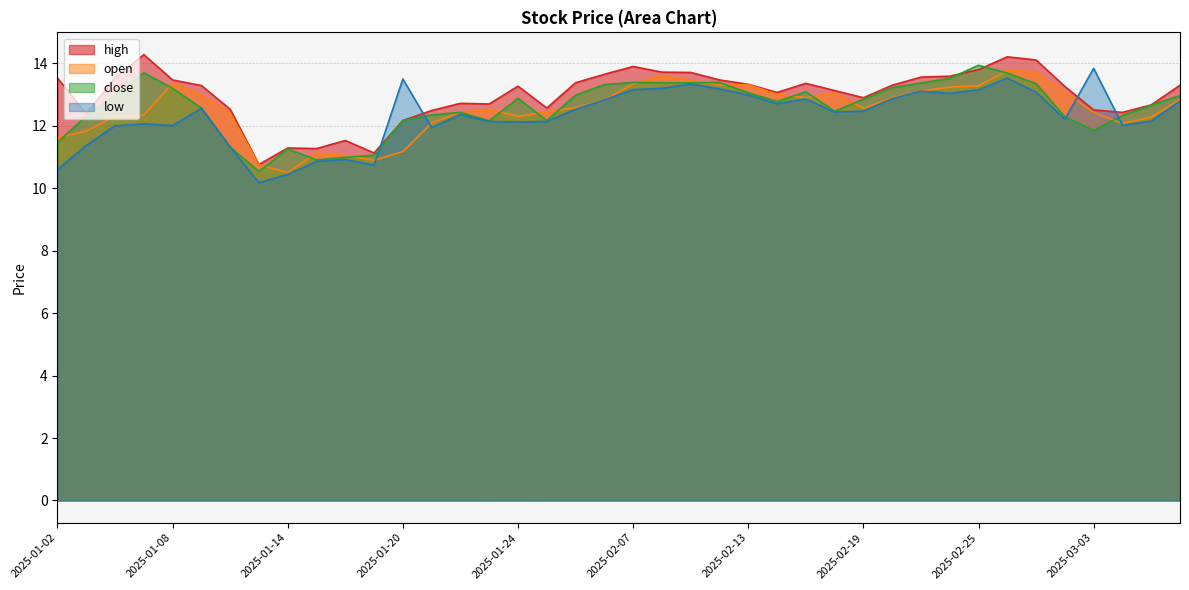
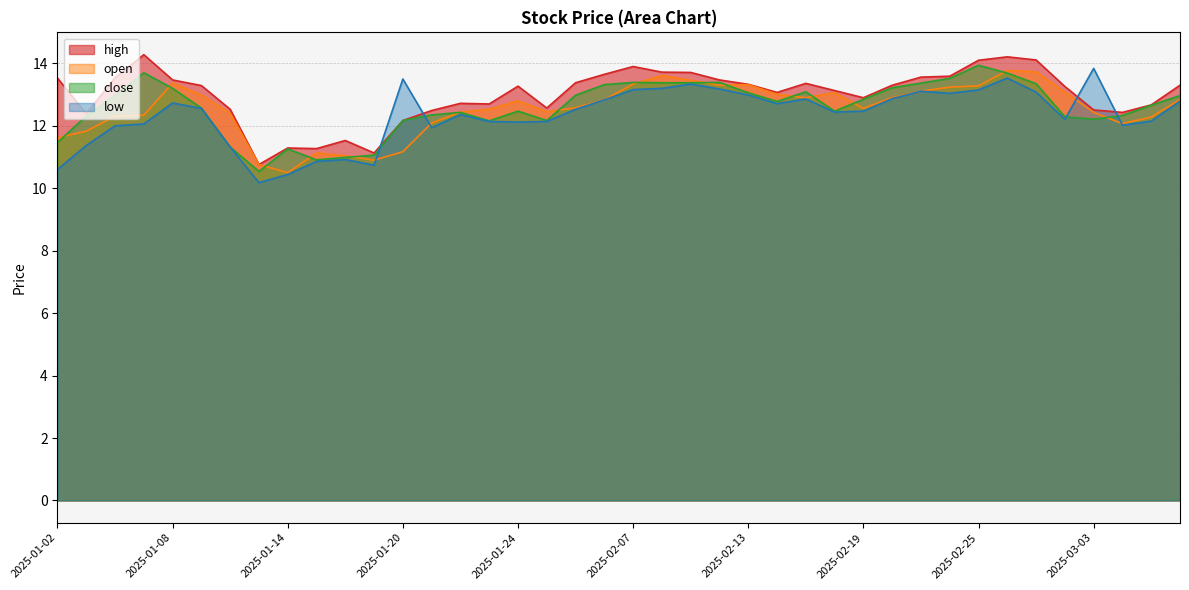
low, 2025-01-08: 12.0 -> 12.7
open, 2025-01-24: 12.3 -> 12.8
close, 2025-01-24: 12.9 -> 12.5
high, 2025-02-25: 13.8 -> 14.1
close, 2025-03-03: 11.9 -> 12.2
